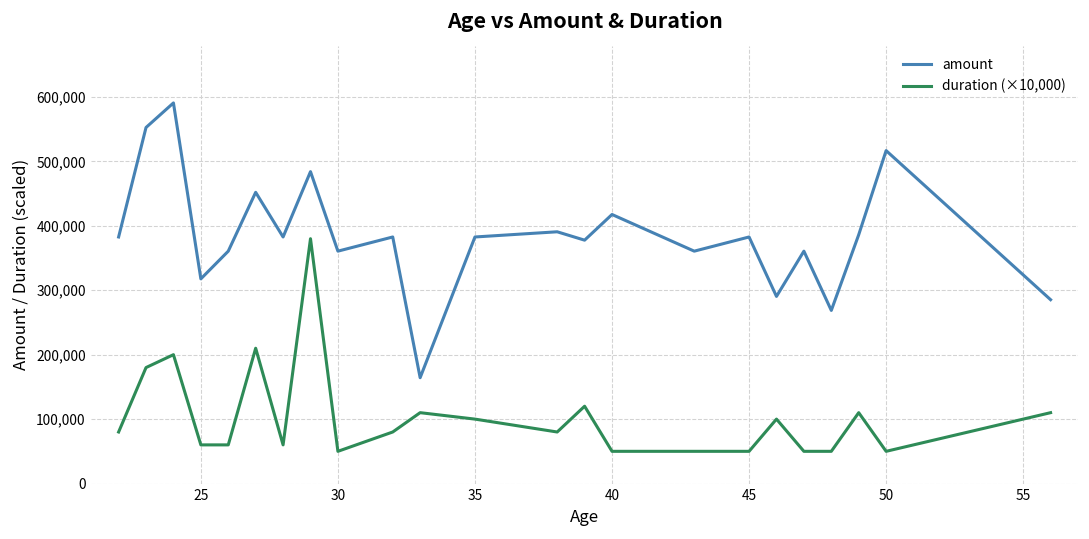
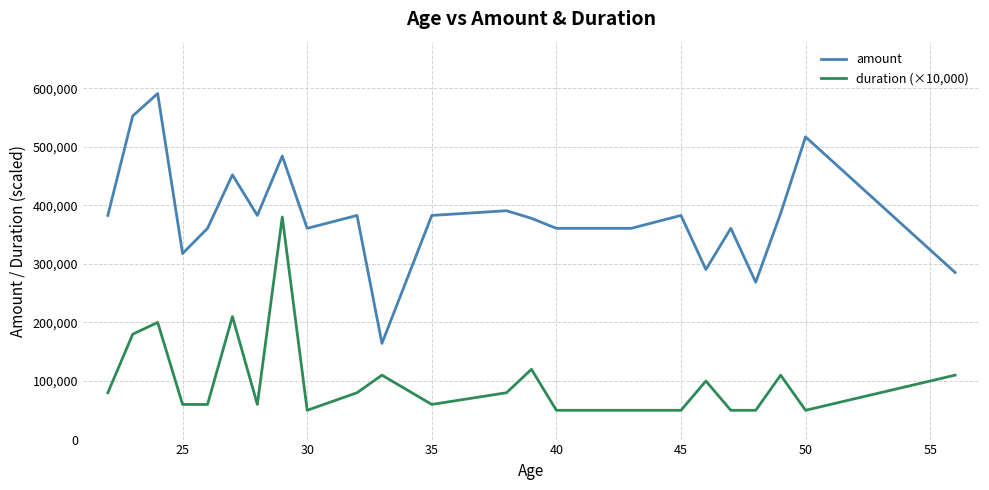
duration (×10,000), 35: 100,000 -> 60,000
amount, 40: 420,000 -> 360,000
